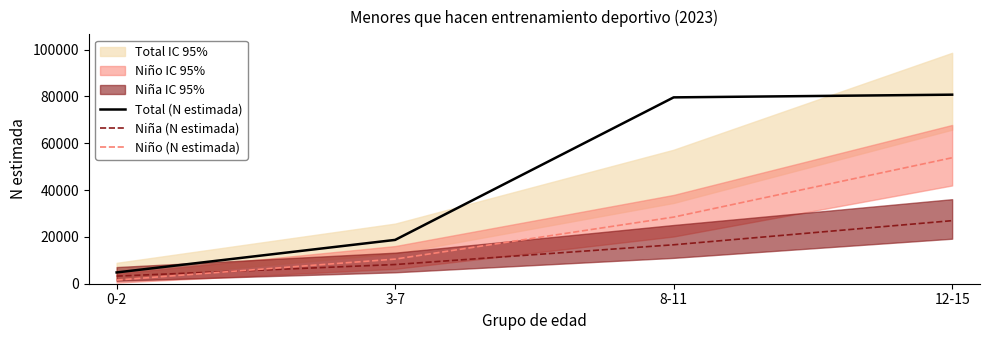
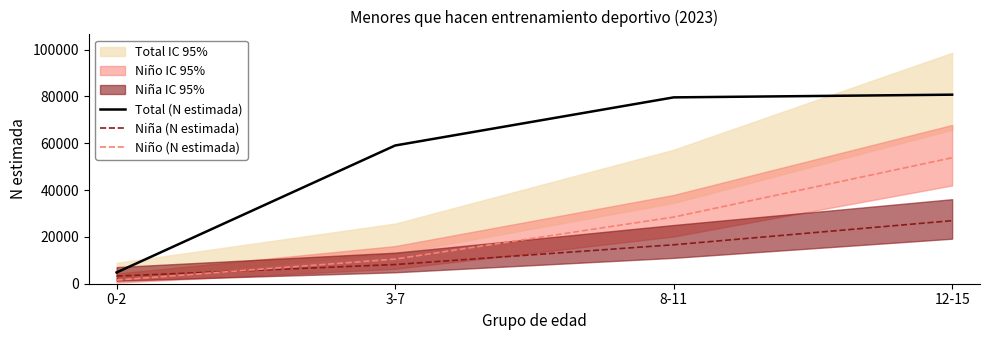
Total (N estimada), 3-7: 19000 -> 59000
